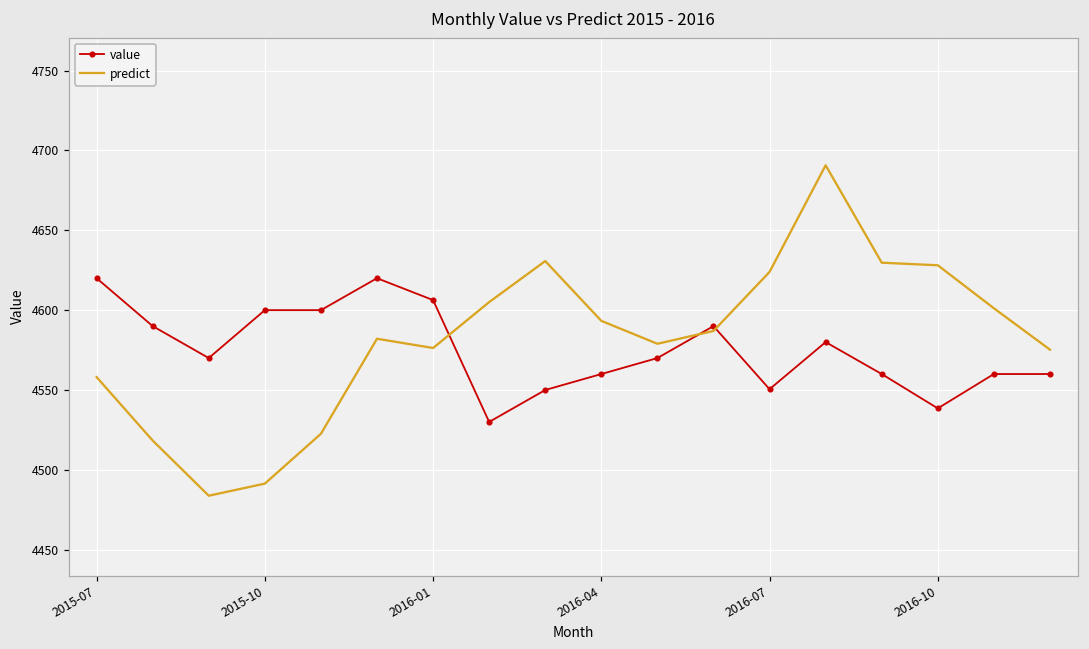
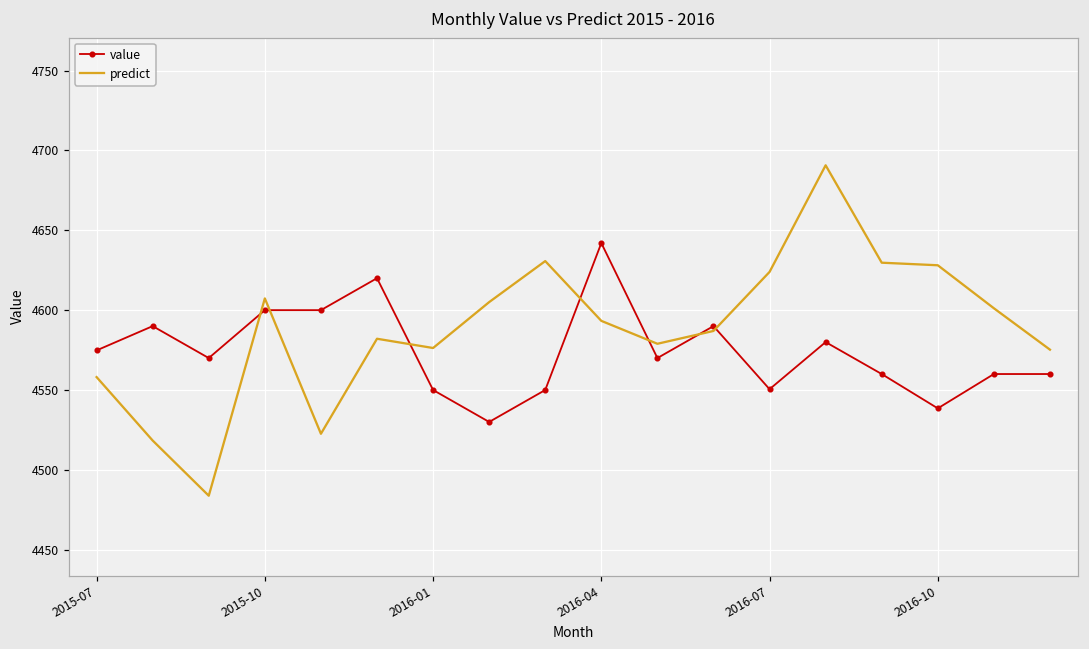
value, 2015-07: 4620 -> 4575
predict, 2015-10: 4491 -> 4607
value, 2016-01: 4606 -> 4550
value, 2016-04: 4560 -> 4642
